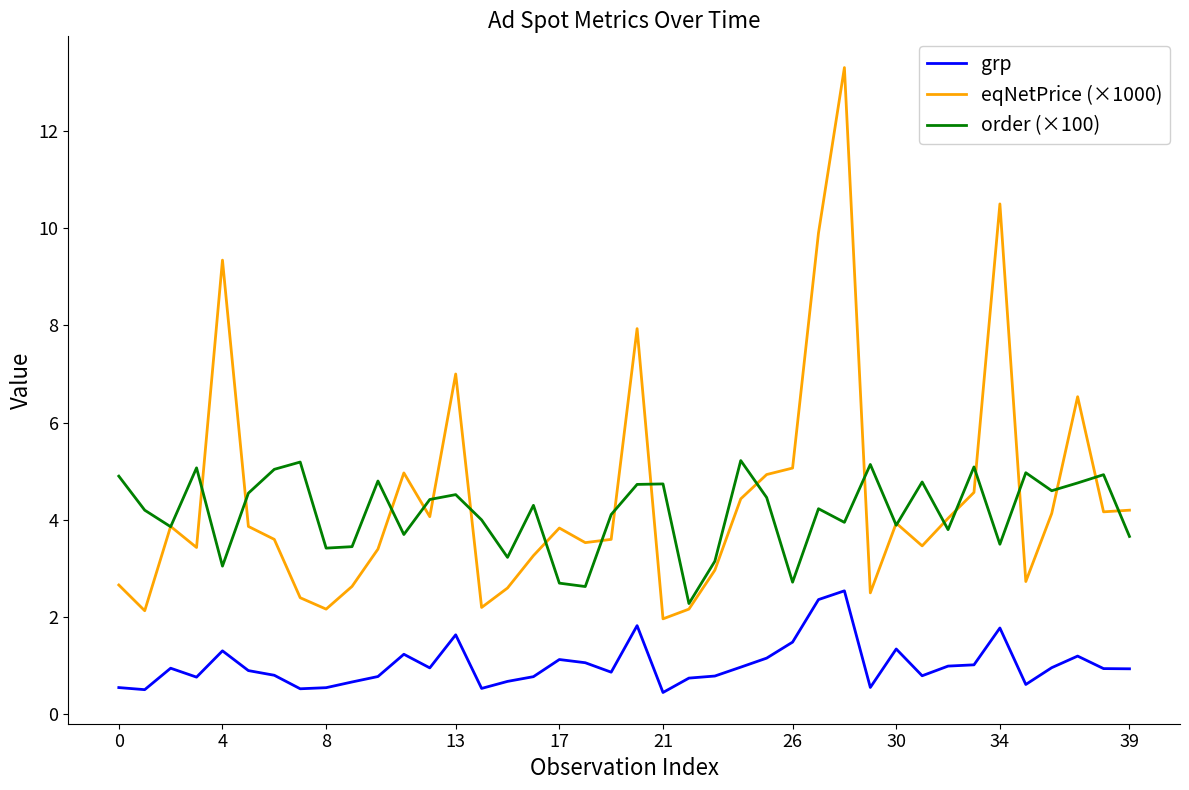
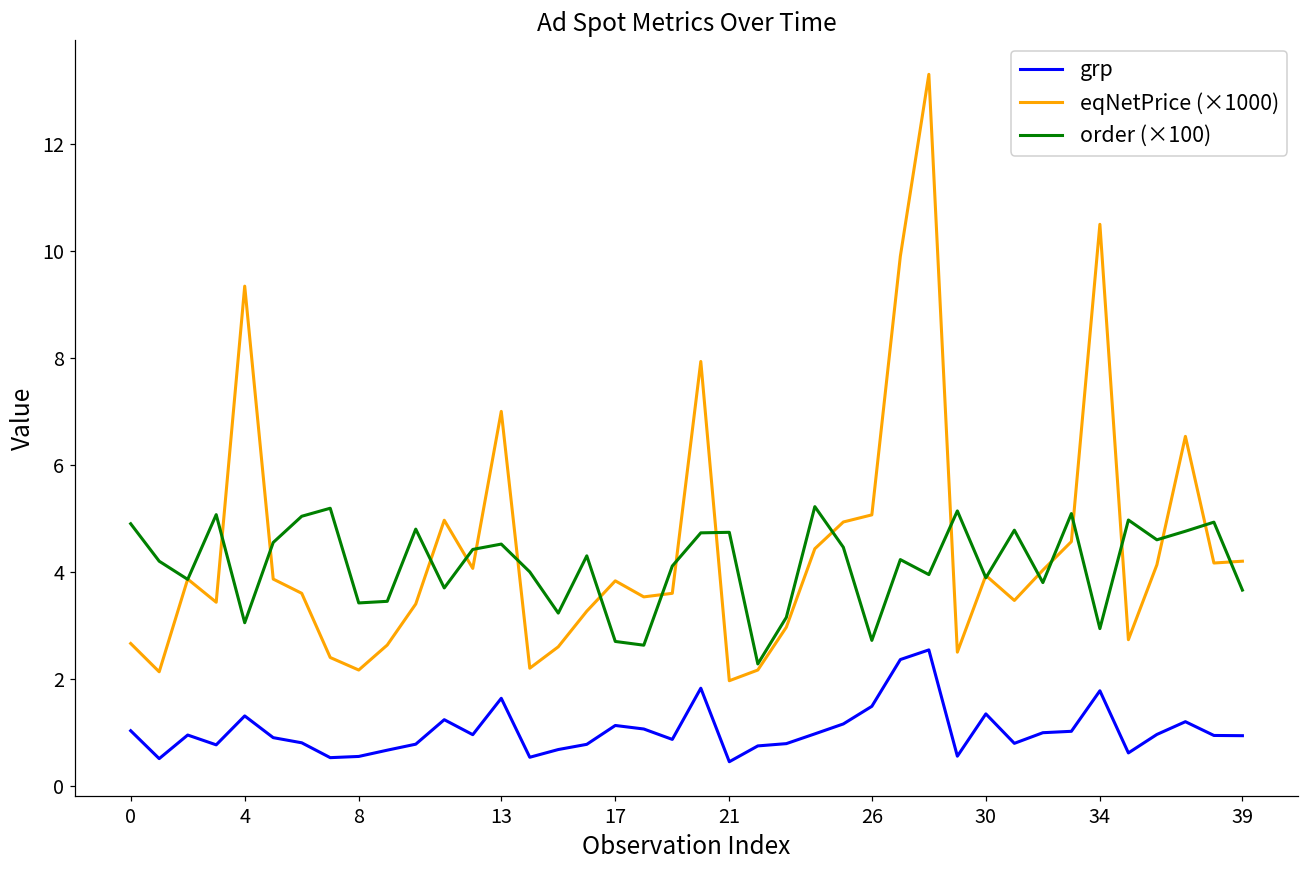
grp, 0: 0.6 -> 1.0
order (×100), 34: 3.5 -> 2.9
